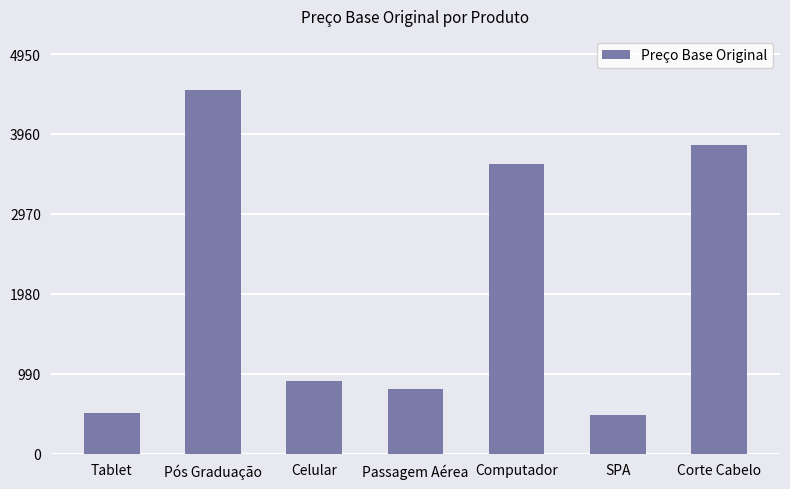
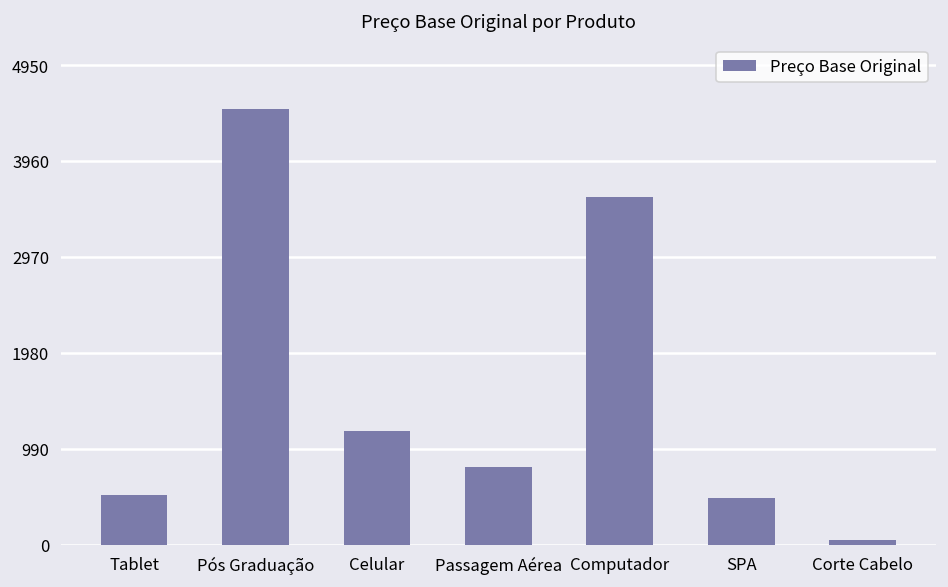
Celular: 900 -> 1200
Corte Cabelo: 3800 -> 100
